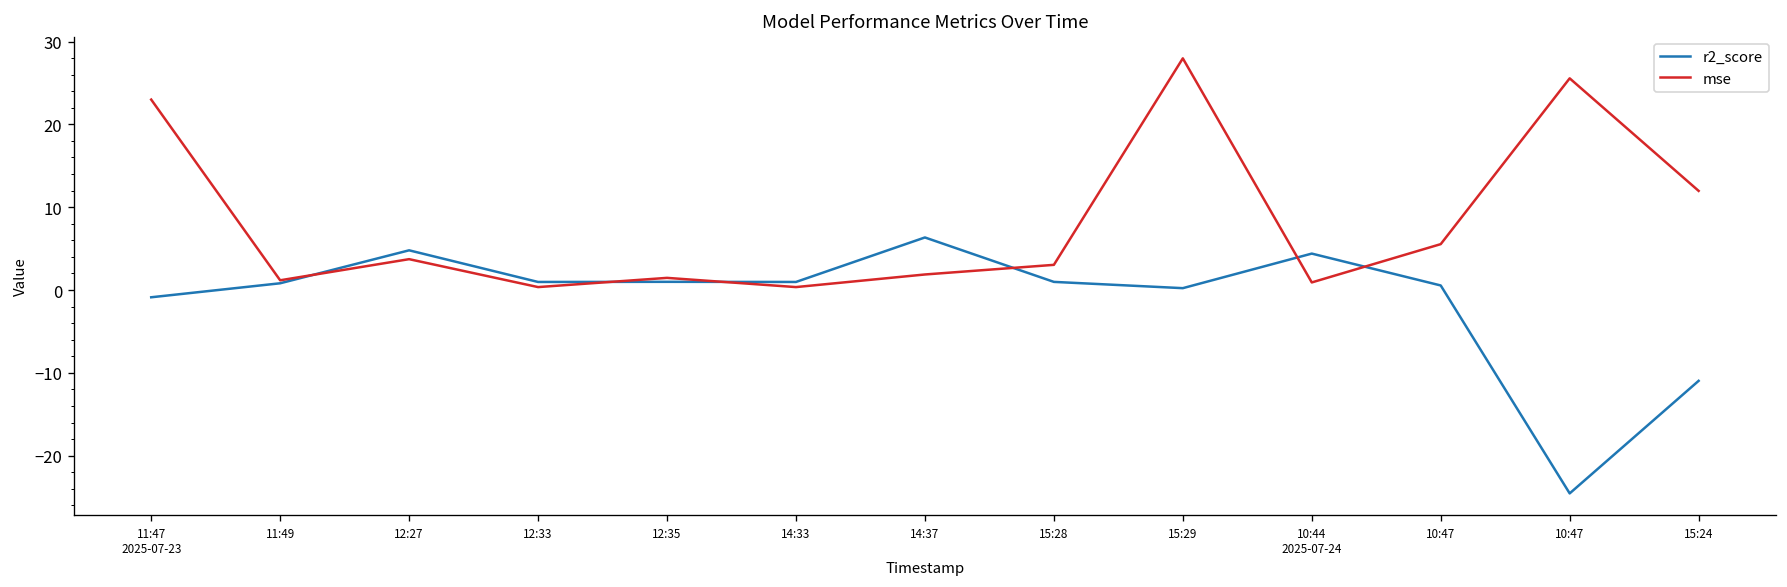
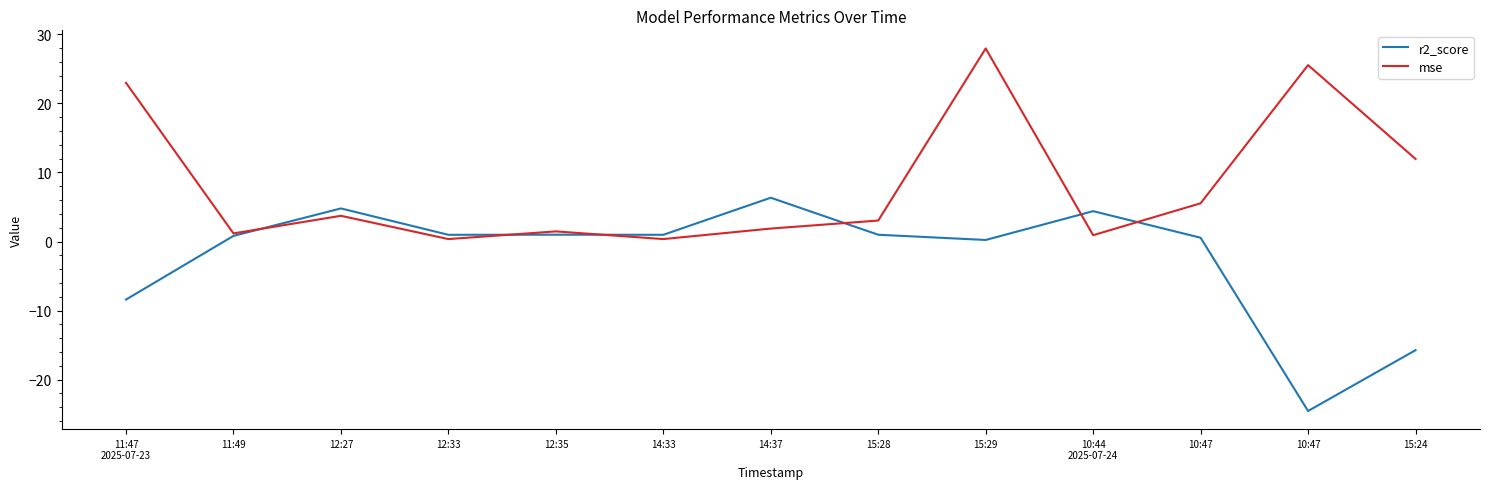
r2_score, 11:47 2025-07-23: -1 -> -8
r2_score, 15:24: -11 -> -16
